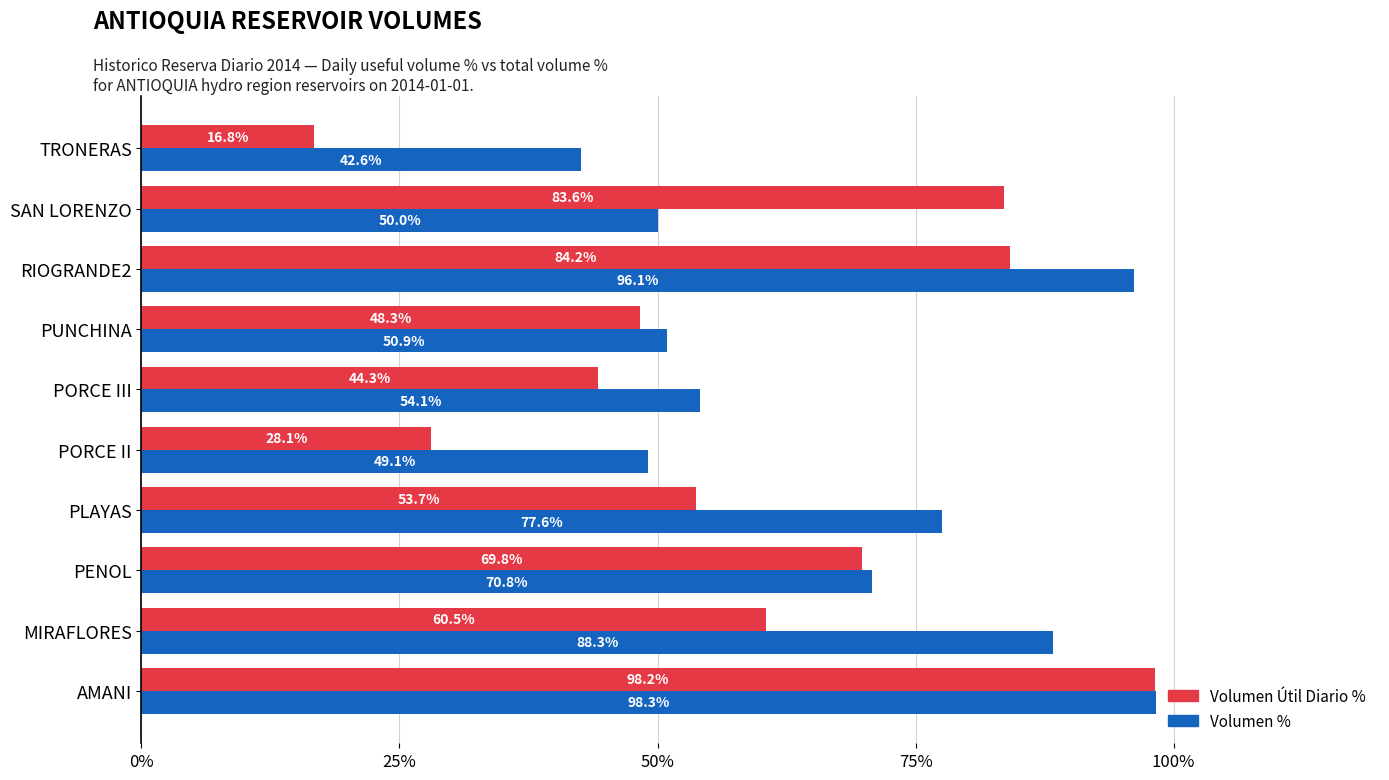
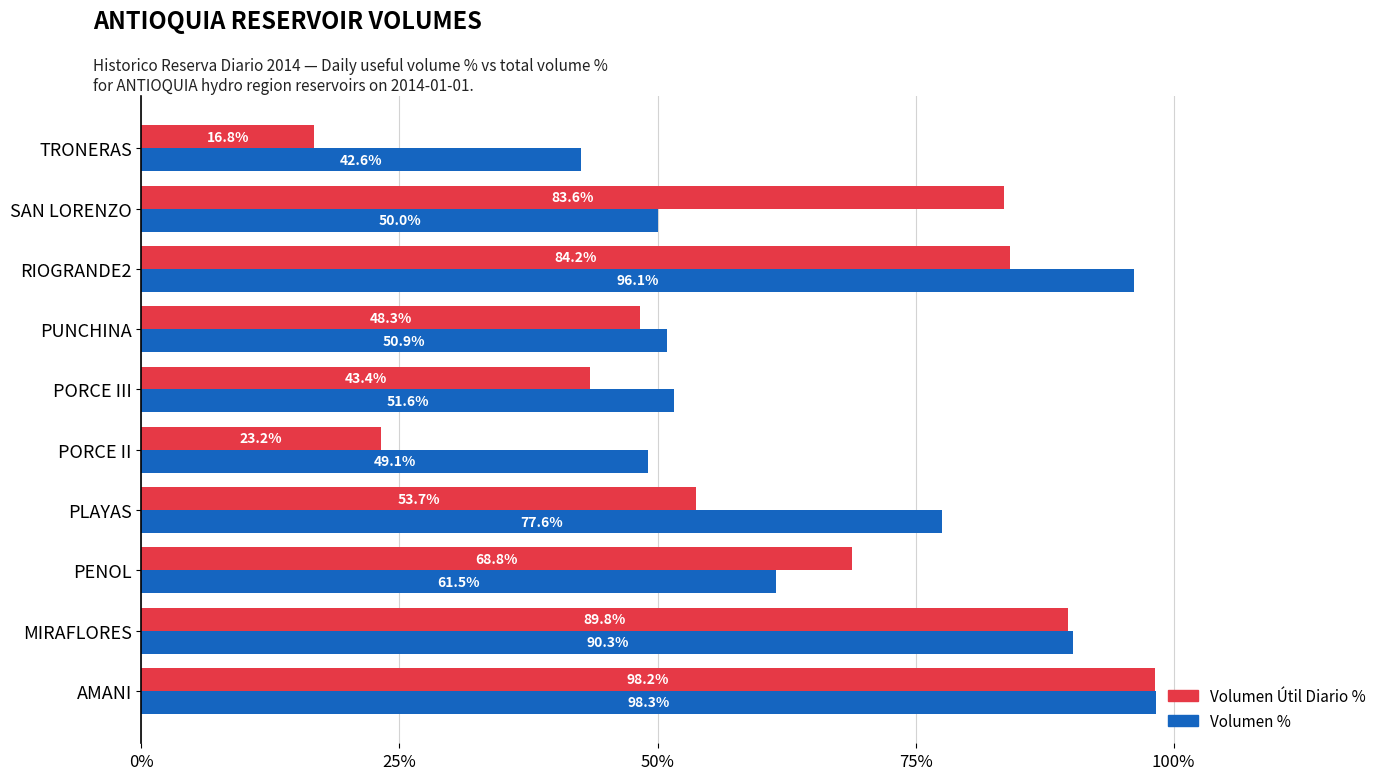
Volumen Útil Diario %, PORCE III: 44.3% -> 43.4%
Volumen %, PORCE III: 54.1% -> 51.6%
Volumen Útil Diario %, PORCE II: 28.1% -> 23.2%
Volumen Útil Diario %, PENOL: 69.8% -> 68.8%
Volumen %, PENOL: 70.8% -> 61.5%
Volumen Útil Diario %, MIRAFLORES: 60.5% -> 89.8%
Volumen %, MIRAFLORES: 88.3% -> 90.3%
